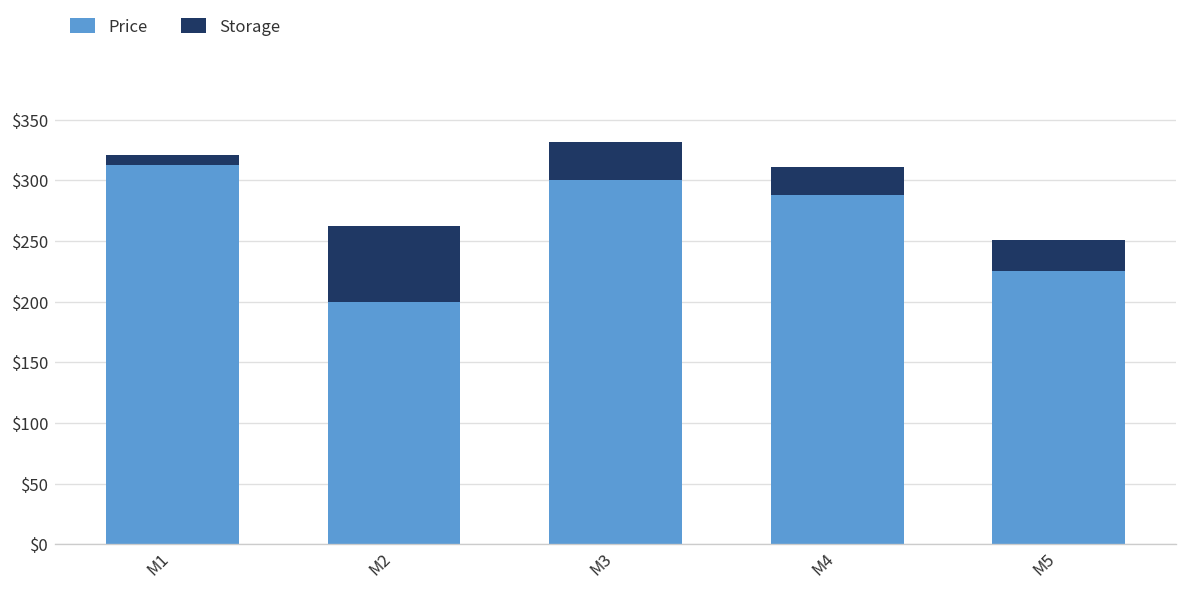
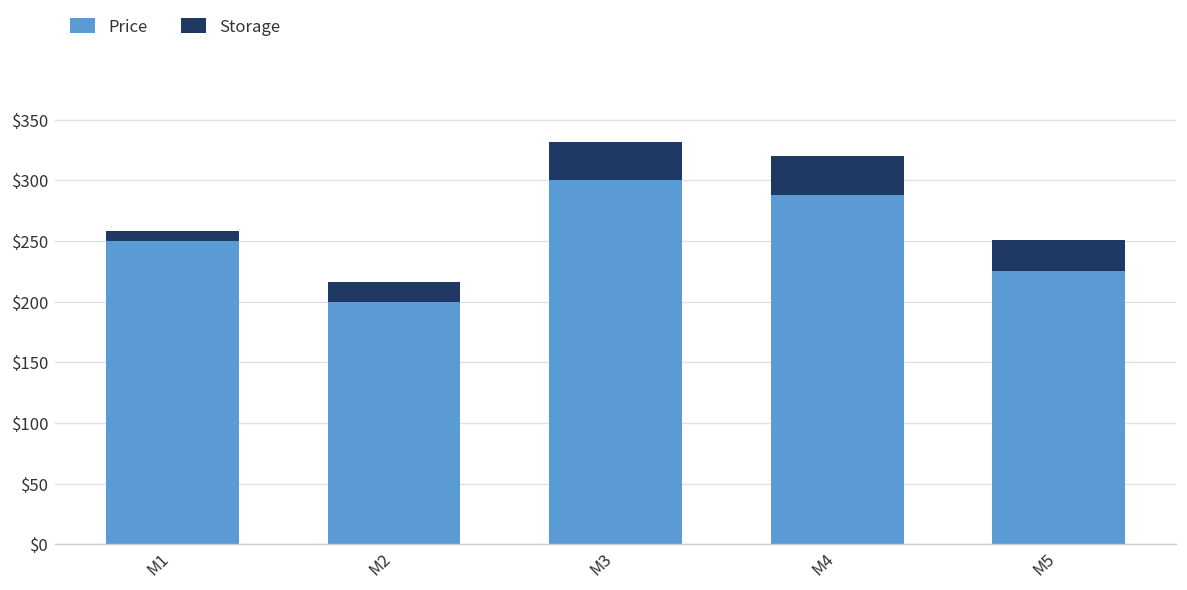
Price, M1: $313 -> $250
Storage, M2: $62 -> $16
Storage, M4: $23 -> $32
